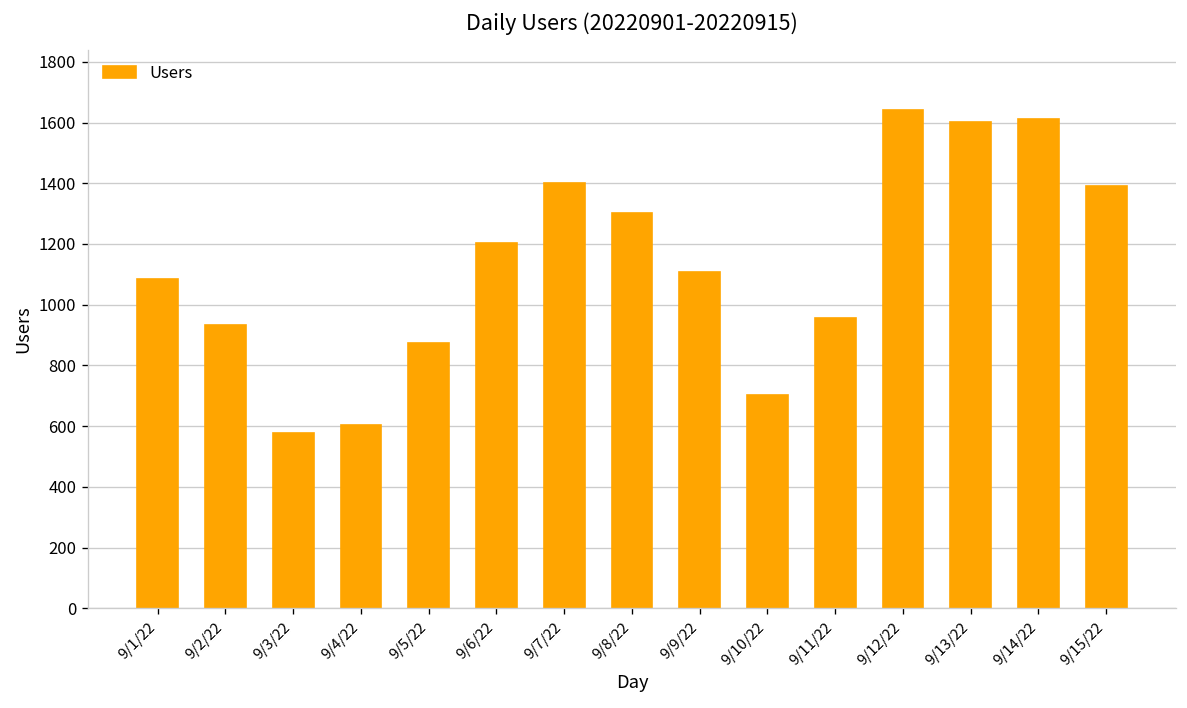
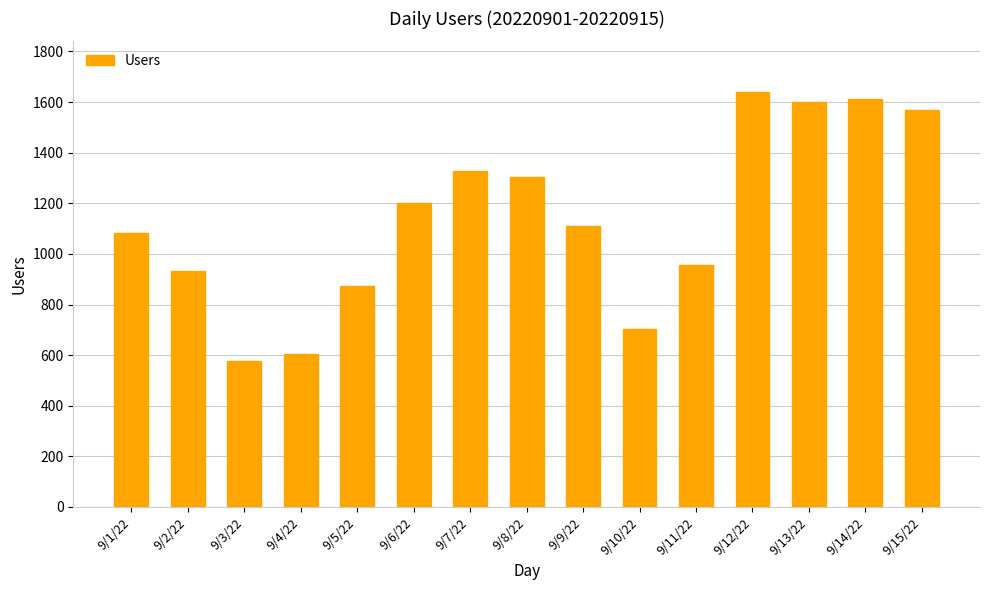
9/7/22: 1400 -> 1330
9/15/22: 1390 -> 1570
